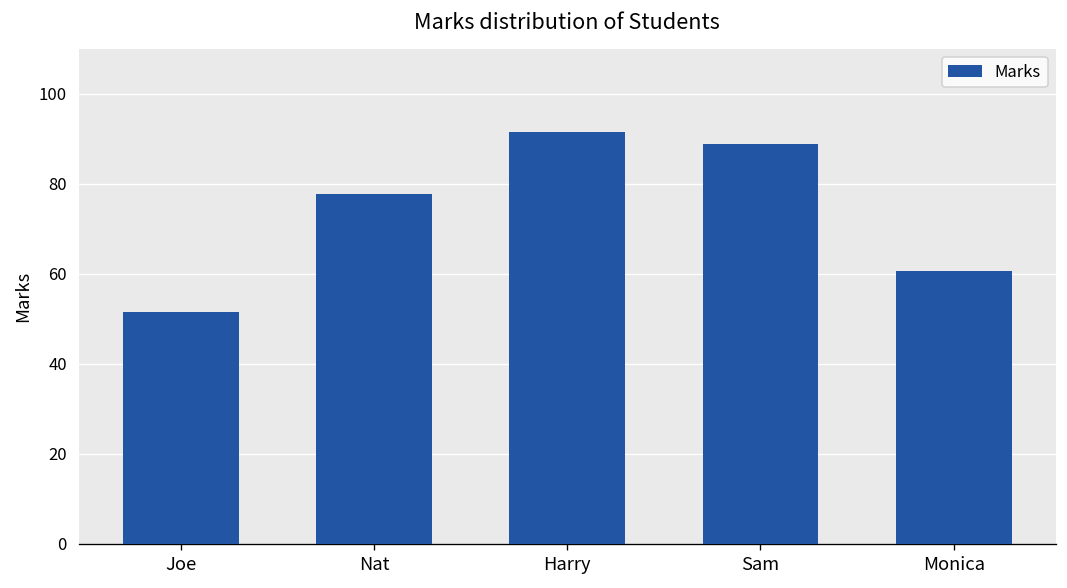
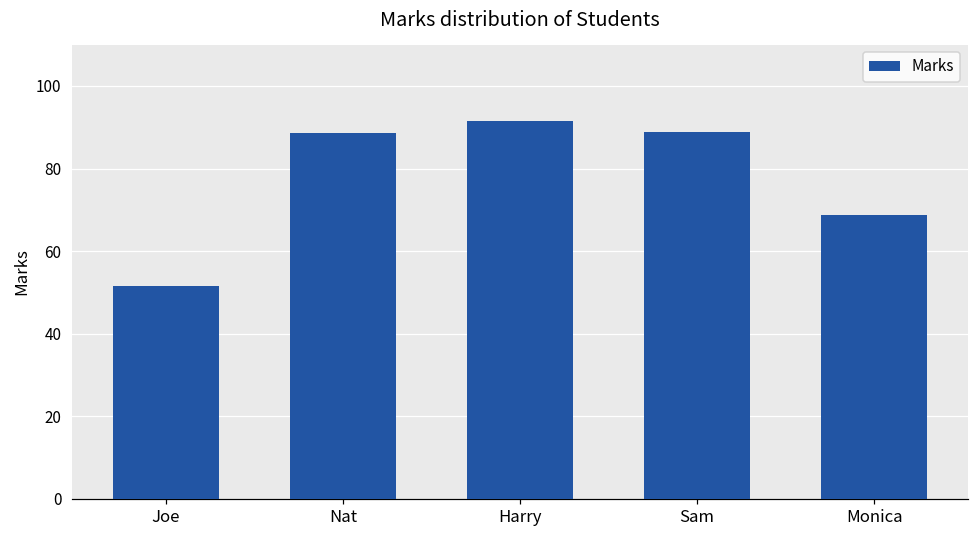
Nat: 78 -> 89
Monica: 61 -> 69
